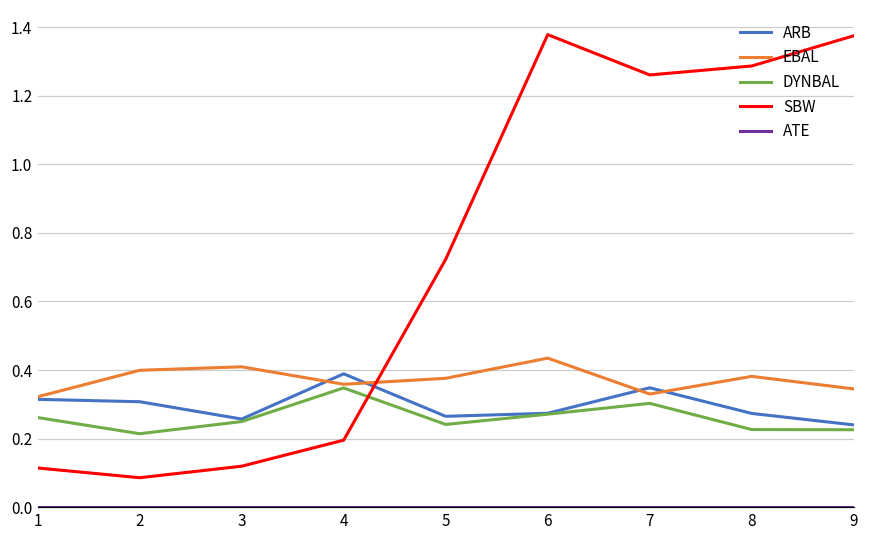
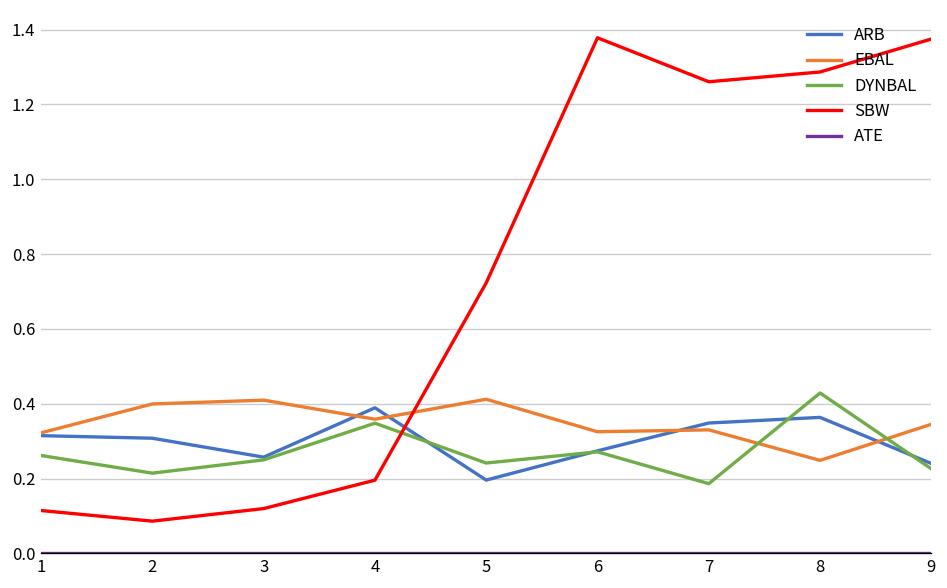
ARB, 5: 0.27 -> 0.20
EBAL, 5: 0.38 -> 0.41
EBAL, 6: 0.43 -> 0.33
DYNBAL, 7: 0.30 -> 0.19
ARB, 8: 0.27 -> 0.36
EBAL, 8: 0.38 -> 0.25
DYNBAL, 8: 0.23 -> 0.43
